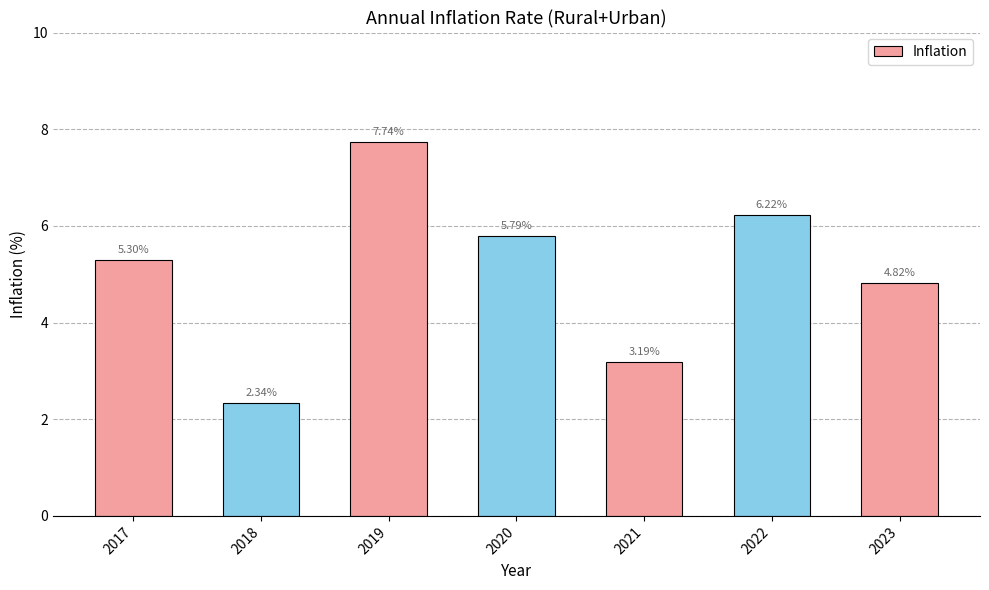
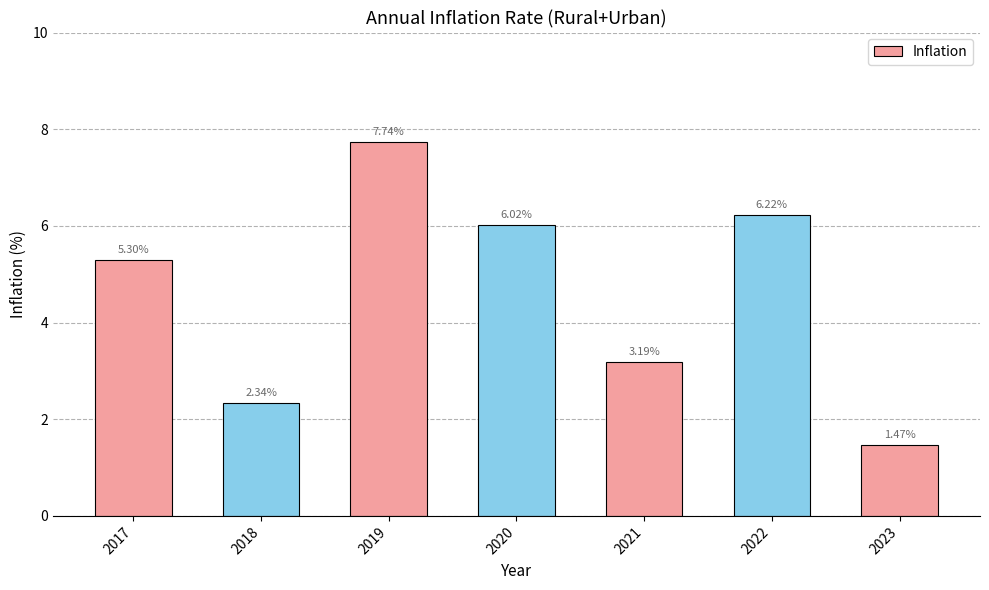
2020: 5.79% -> 6.02%
2023: 4.82% -> 1.47%
